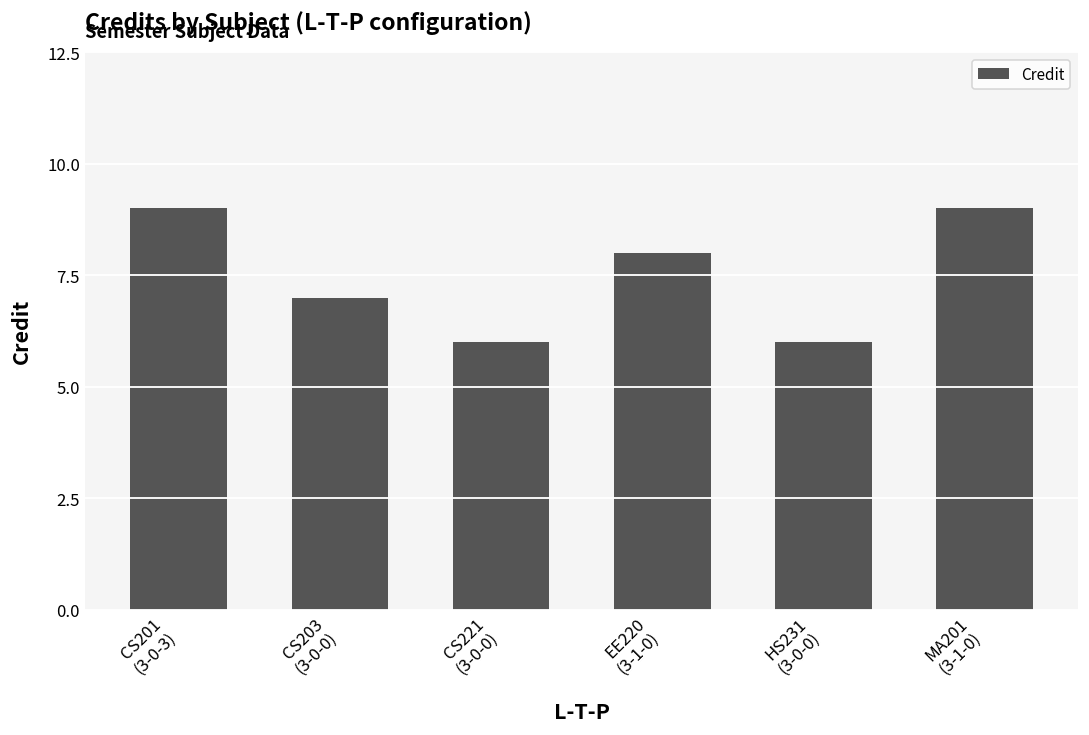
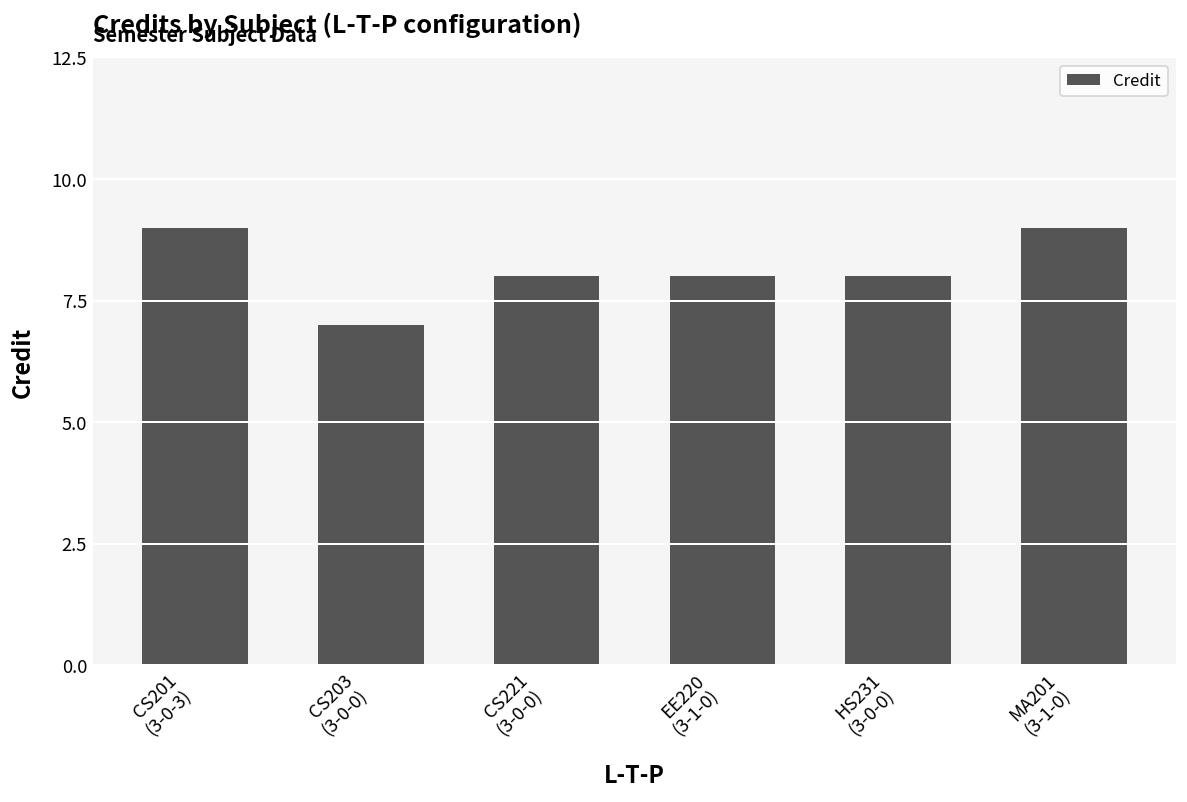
CS221 (3-0-0): 6 -> 8
HS231 (3-0-0): 6 -> 8
